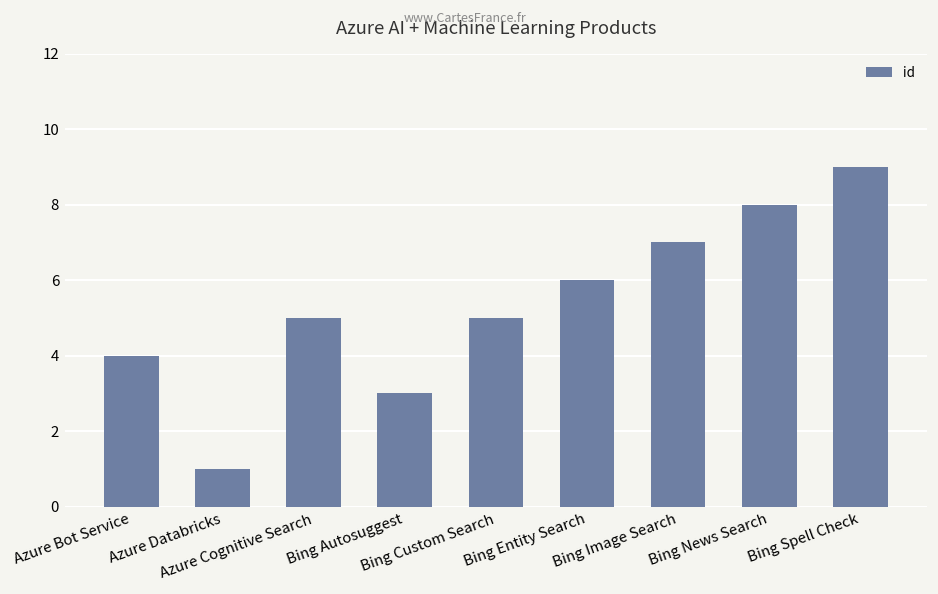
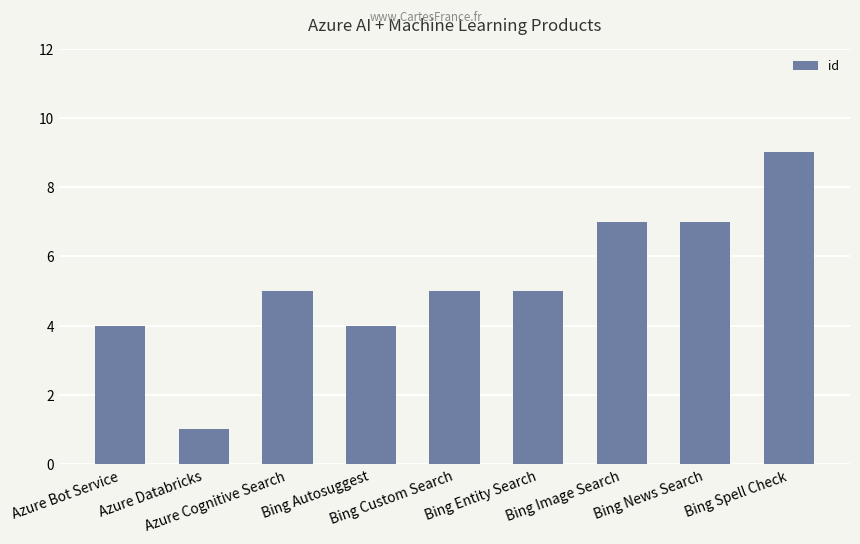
Bing Autosuggest: 3 -> 4
Bing Entity Search: 6 -> 5
Bing News Search: 8 -> 7
